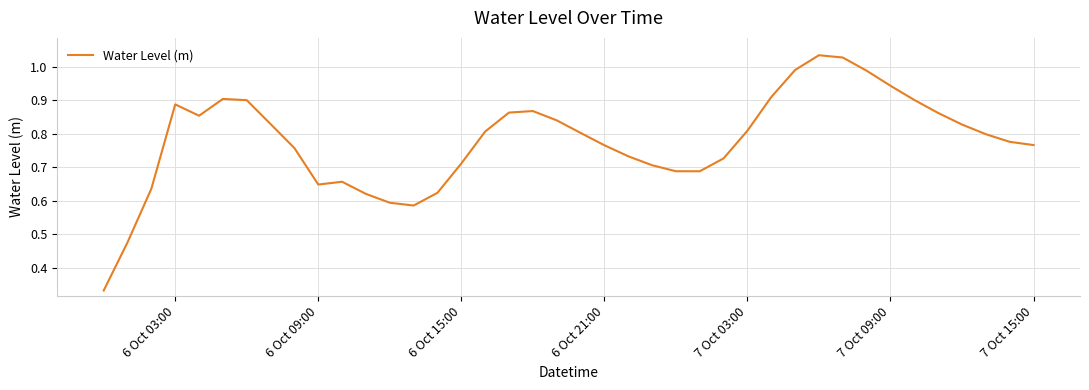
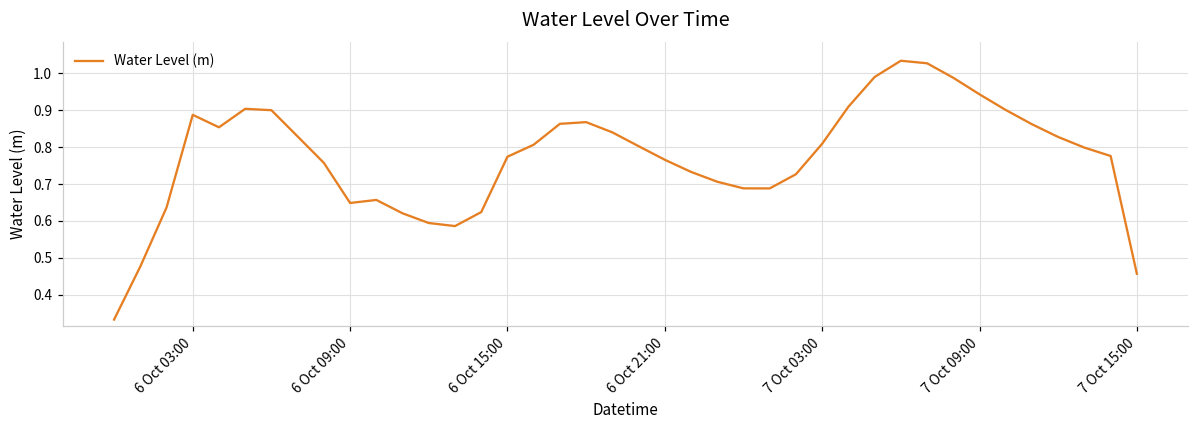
6 Oct 15:00: 0.71 -> 0.77
7 Oct 15:00: 0.77 -> 0.46
